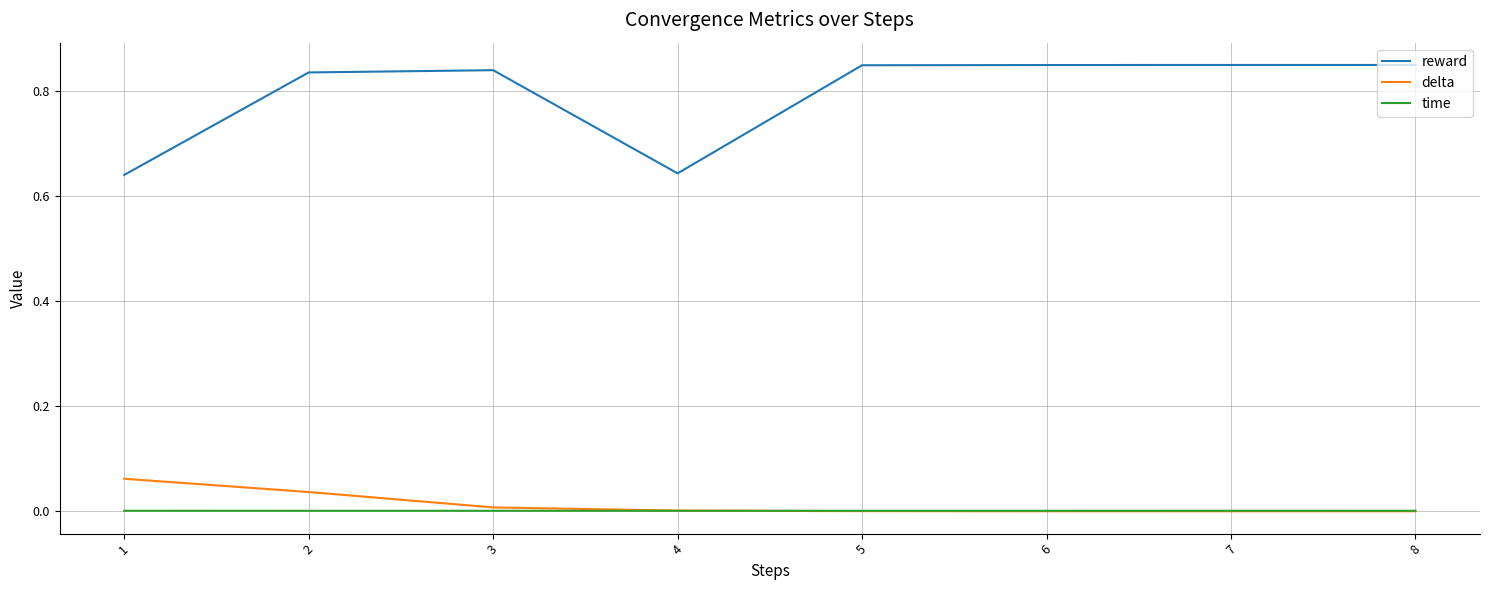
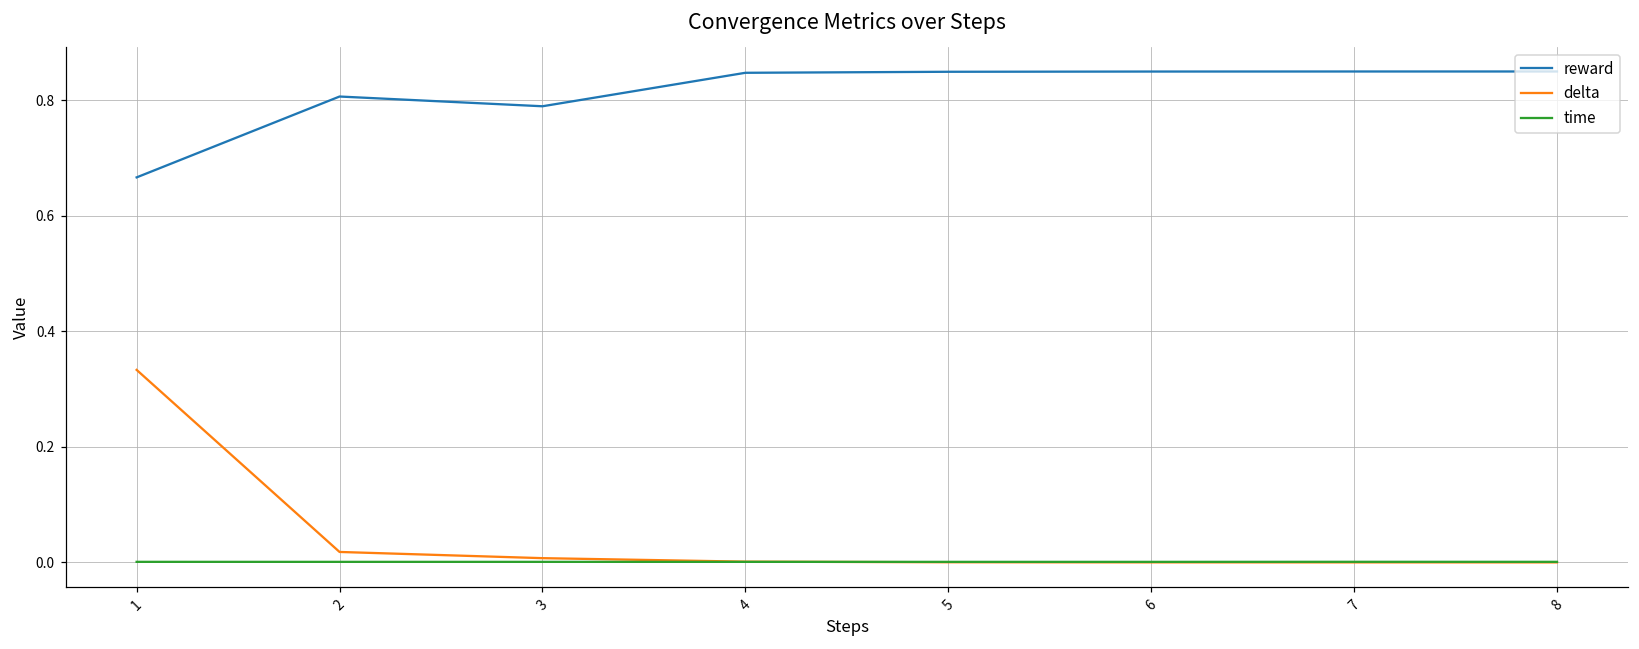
reward, 1: 0.64 -> 0.67
delta, 1: 0.06 -> 0.33
reward, 2: 0.84 -> 0.81
delta, 2: 0.04 -> 0.02
reward, 3: 0.84 -> 0.79
reward, 4: 0.64 -> 0.85
